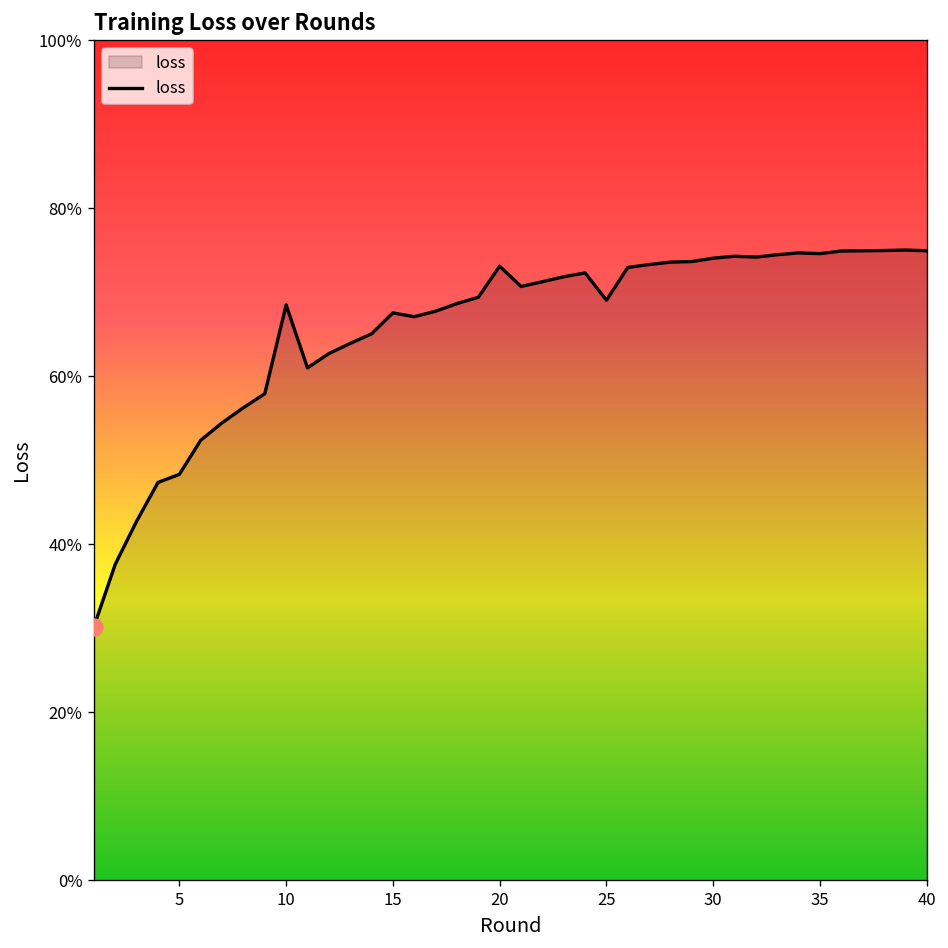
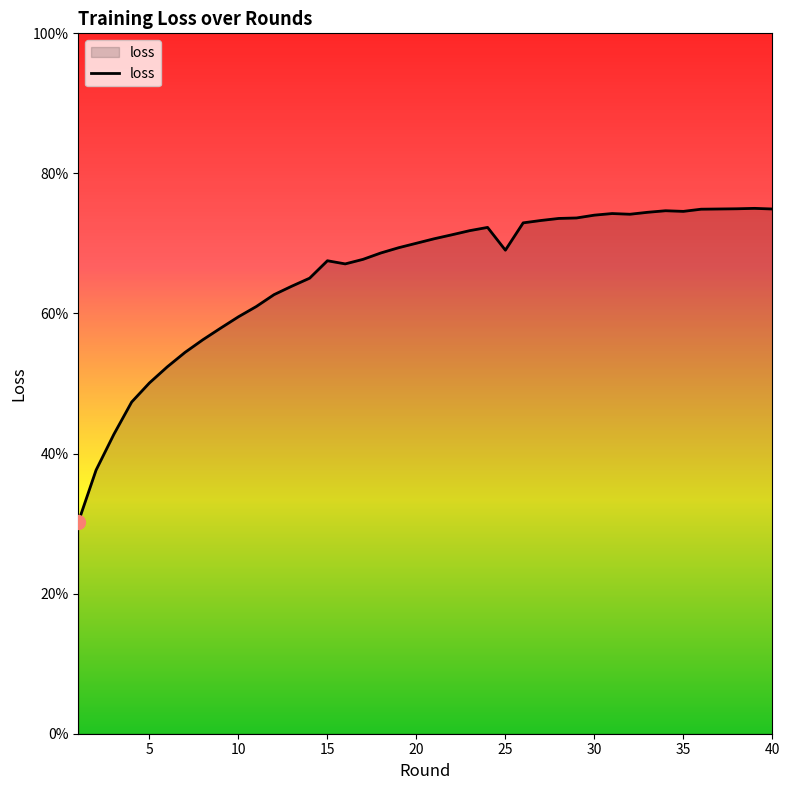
loss, 5: 48% -> 50%
loss, 10: 68% -> 60%
loss, 20: 73% -> 70%
